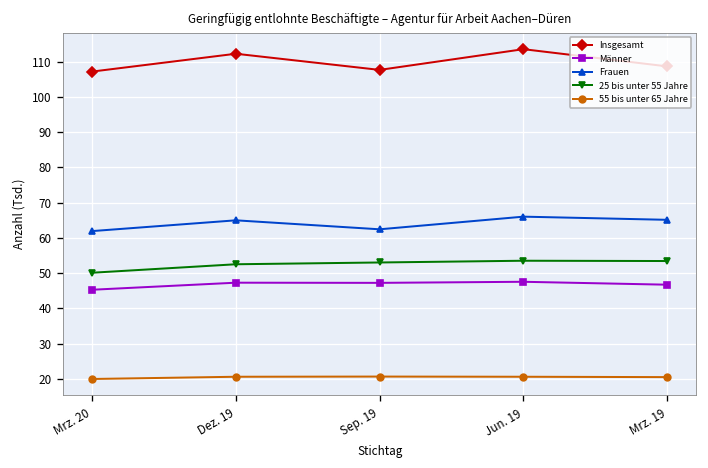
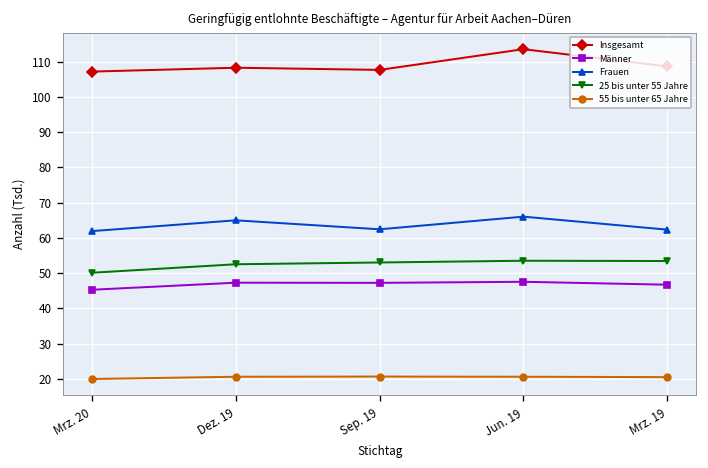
Insgesamt, Dez. 19: 112 -> 108
Frauen, Mrz. 19: 65 -> 62
